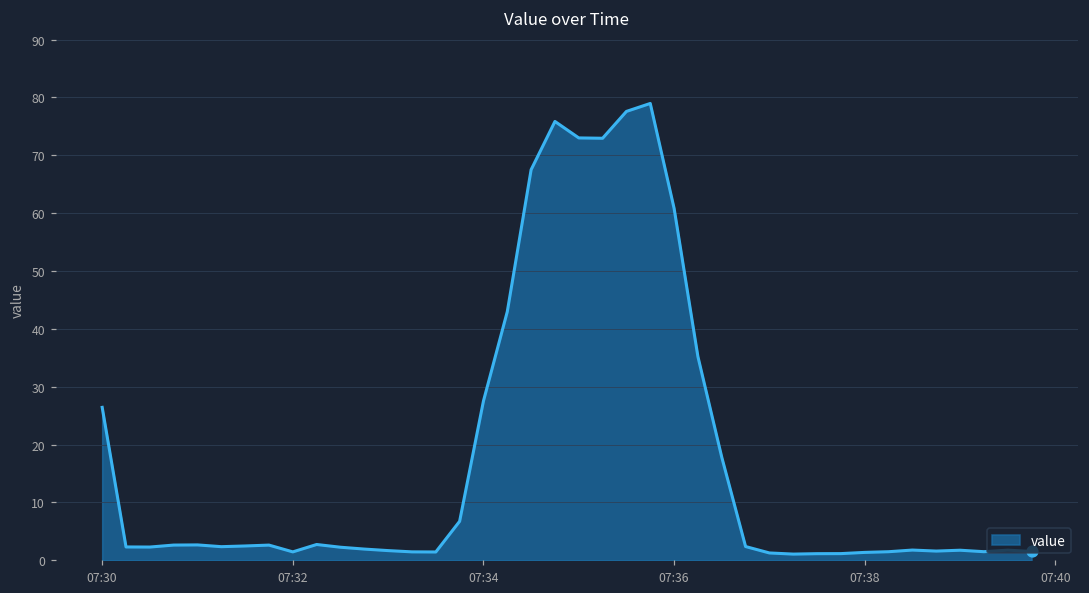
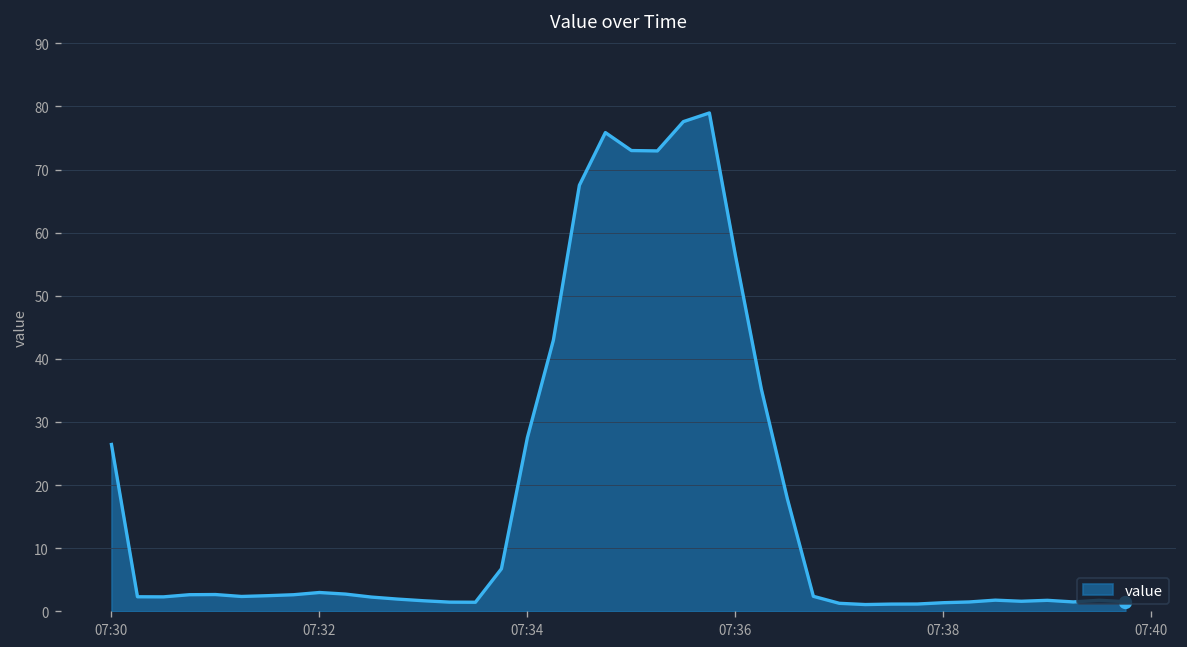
value, 07:32: 1 -> 3
value, 07:36: 61 -> 56
